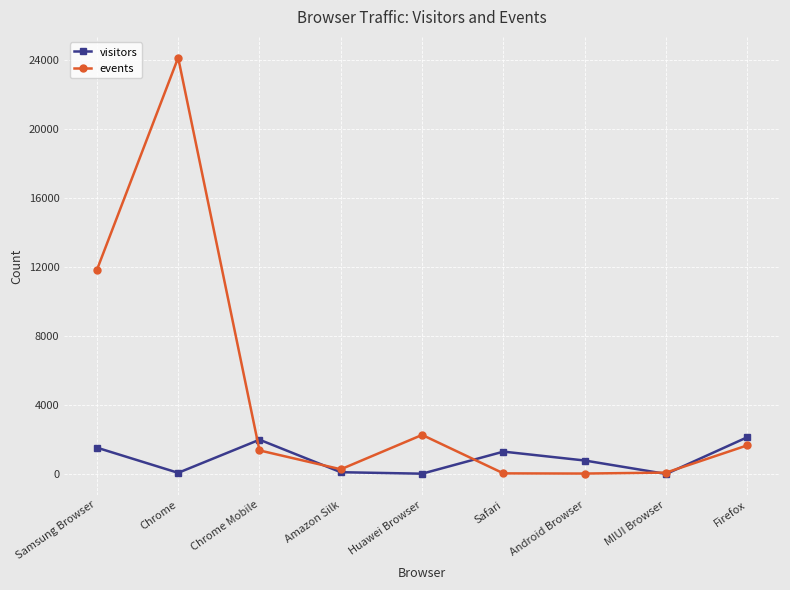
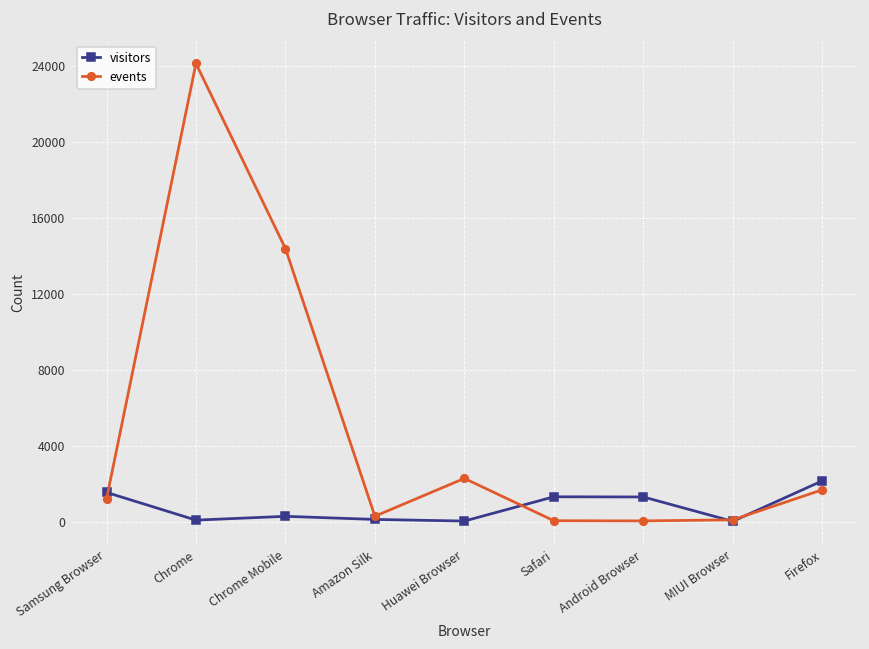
events, Samsung Browser: 11800 -> 1200
visitors, Chrome Mobile: 2000 -> 300
events, Chrome Mobile: 1400 -> 14400
visitors, Android Browser: 800 -> 1300
